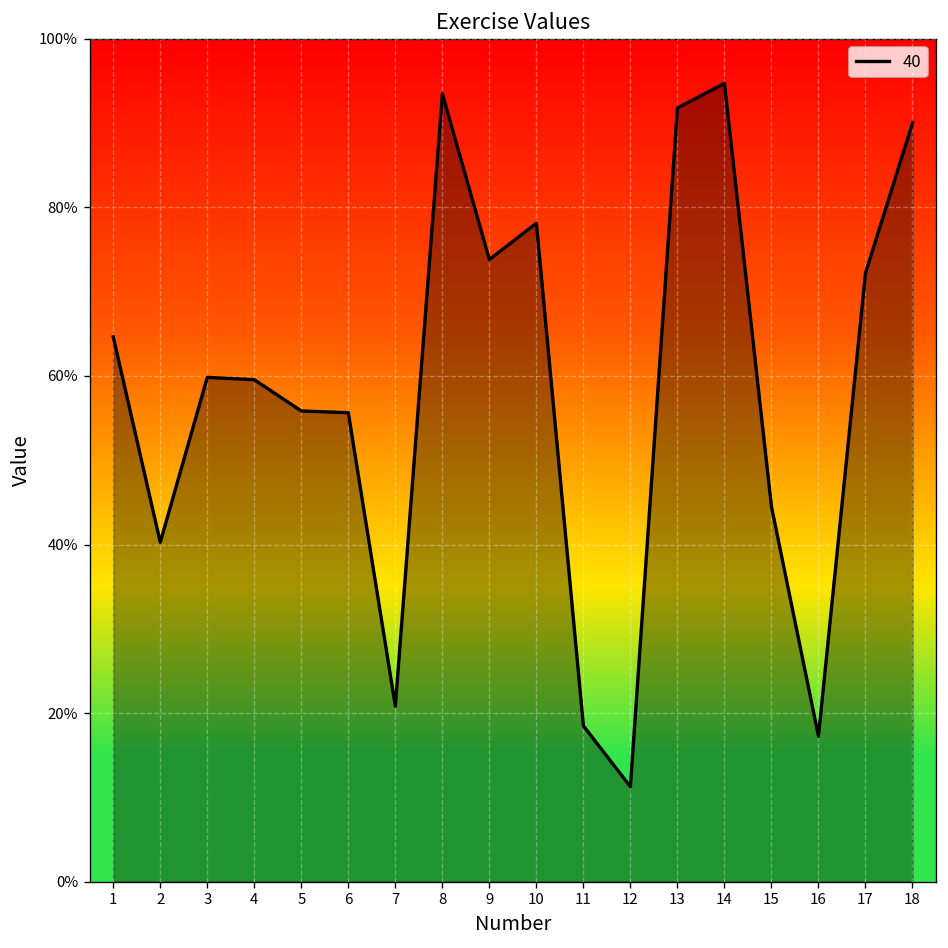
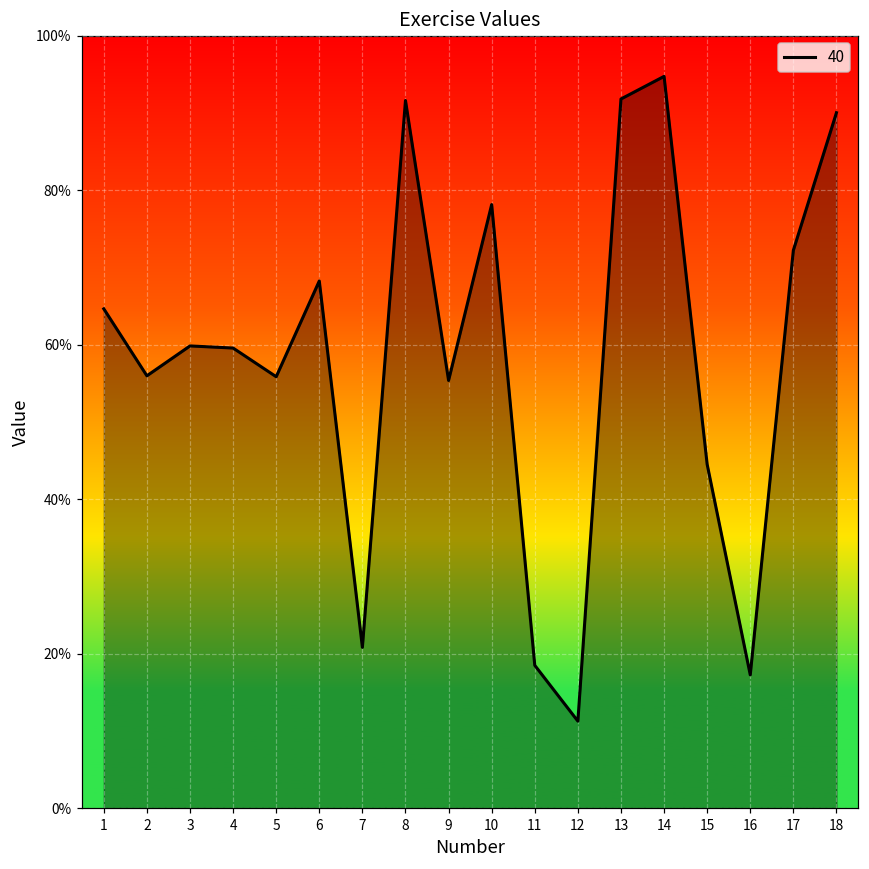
2: 40% -> 56%
6: 56% -> 68%
8: 93% -> 92%
9: 74% -> 55%
